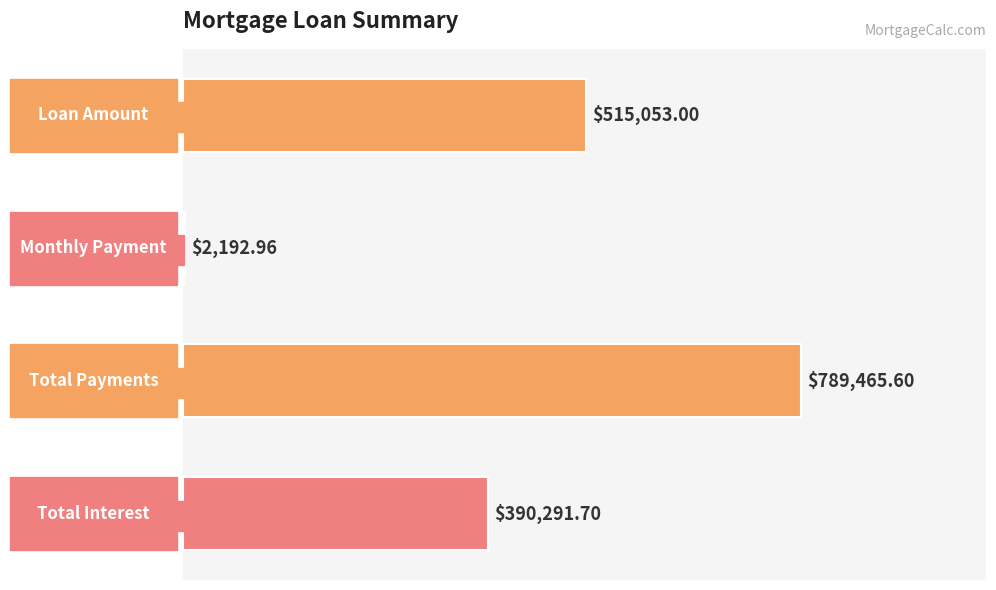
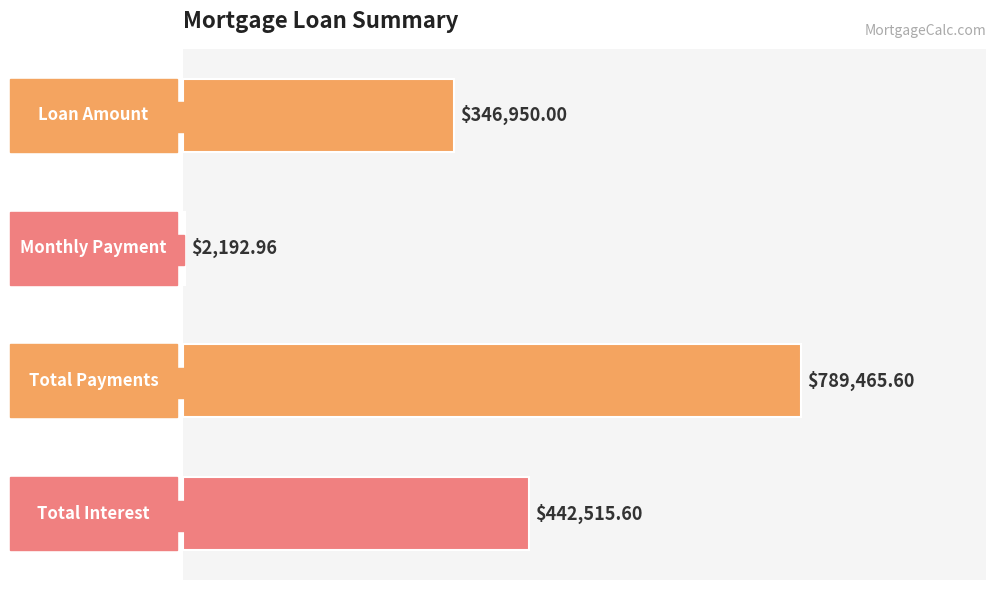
Loan Amount: $515,053.00 -> $346,950.00
Total Interest: $390,291.70 -> $442,515.60
